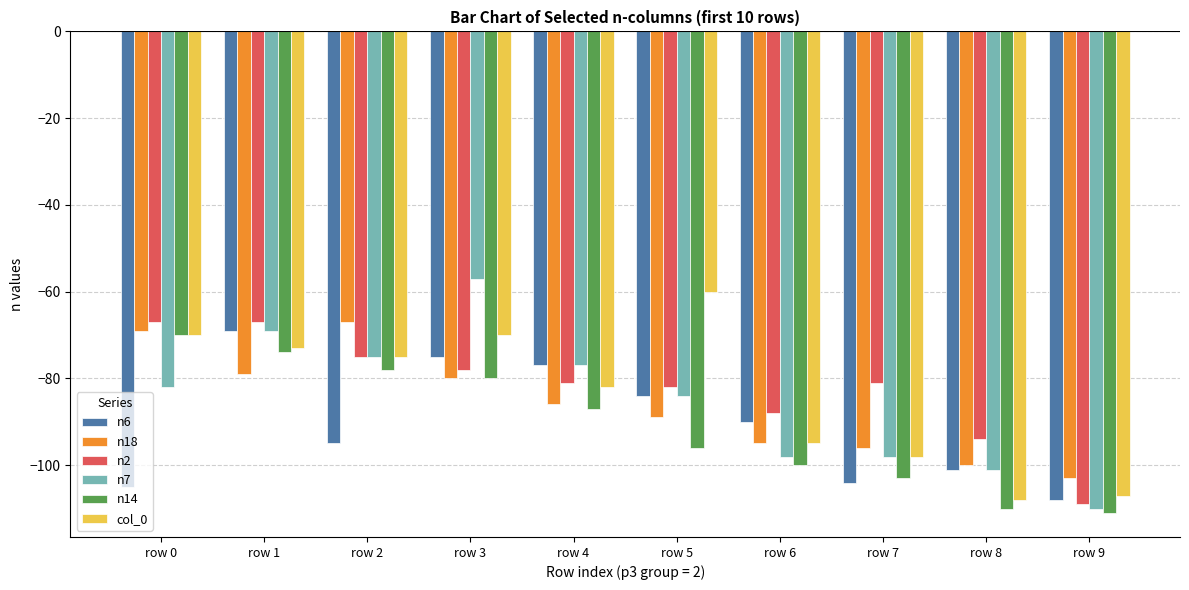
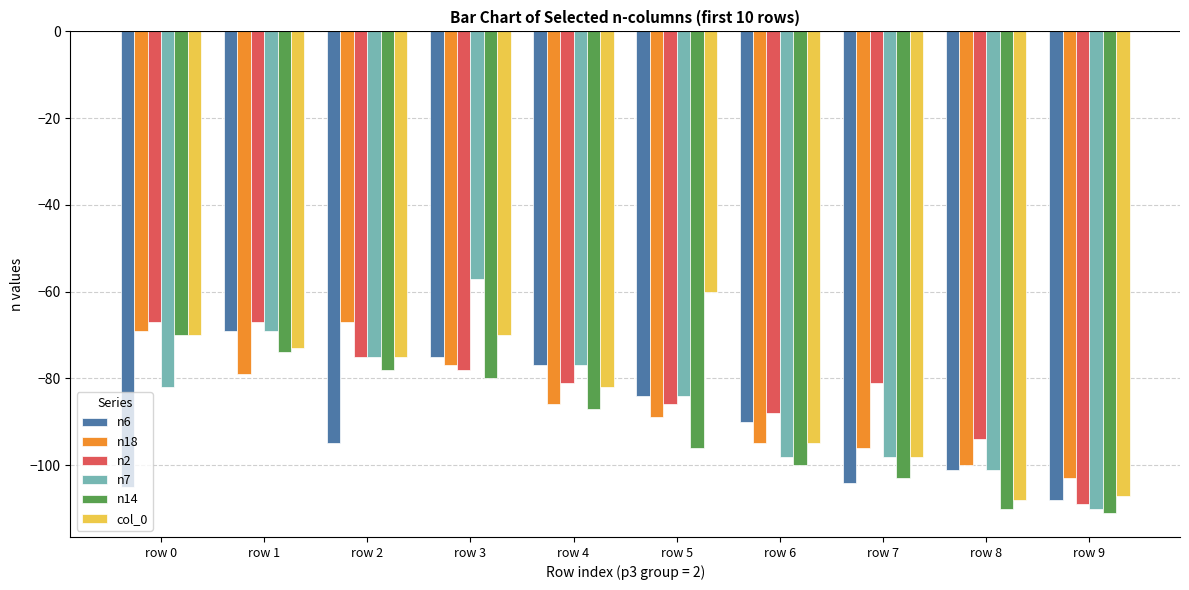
n18, row 3: -80 -> -77
n2, row 5: -82 -> -86
